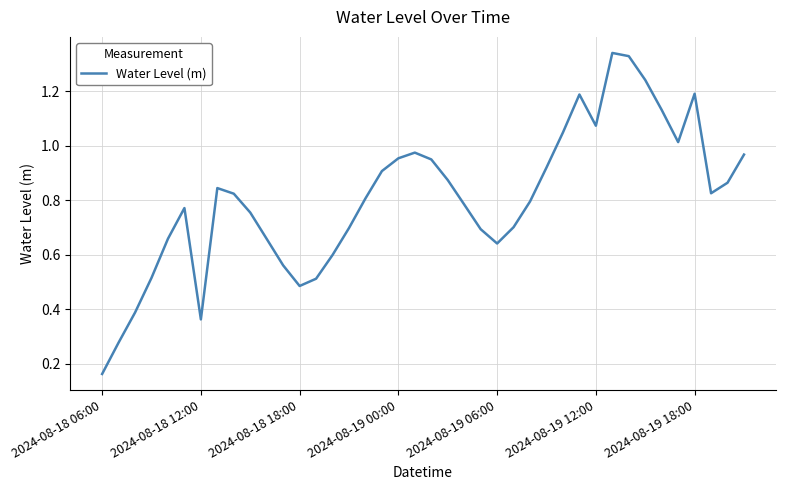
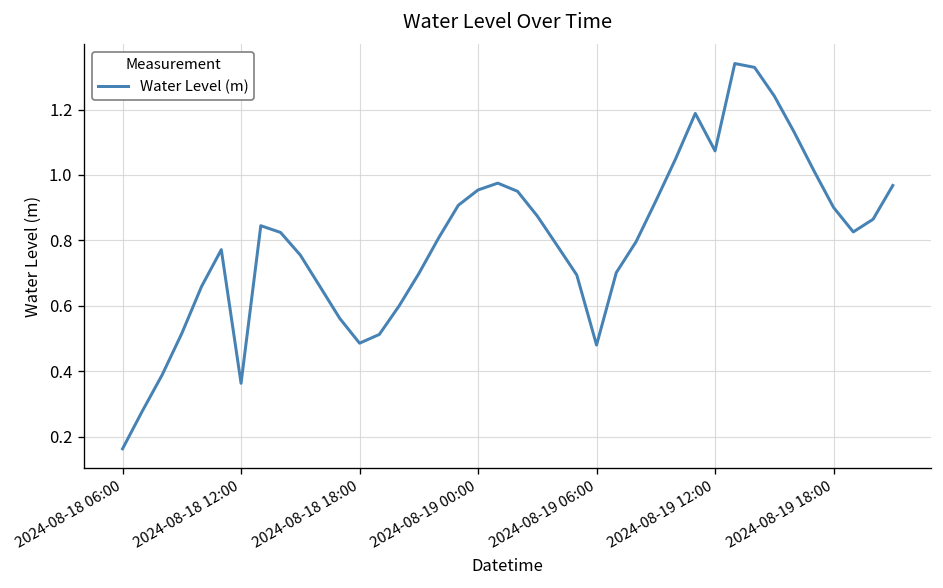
2024-08-19 06:00: 0.64 -> 0.48
2024-08-19 18:00: 1.19 -> 0.90
